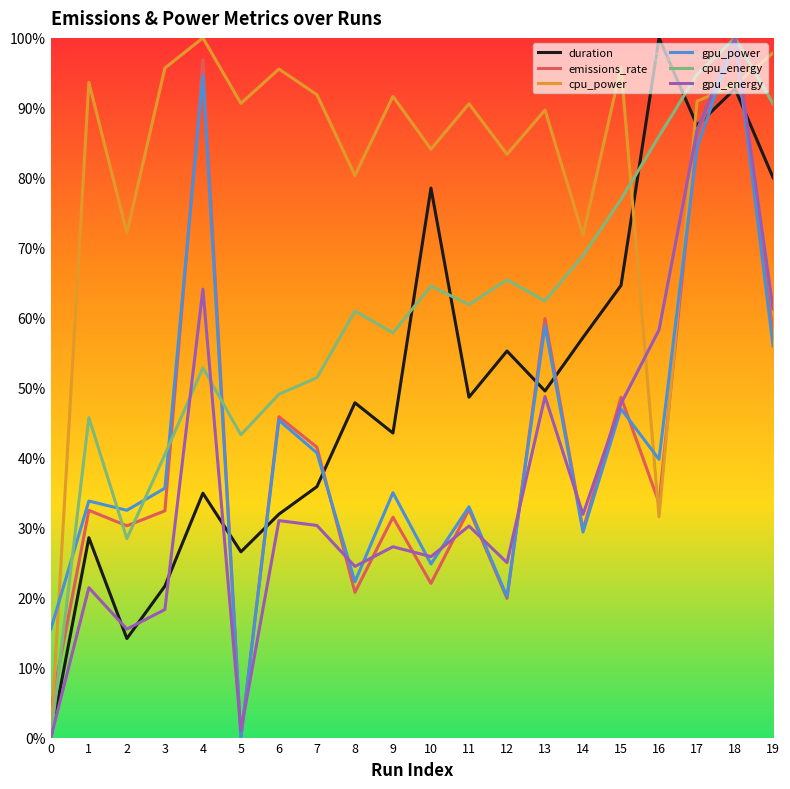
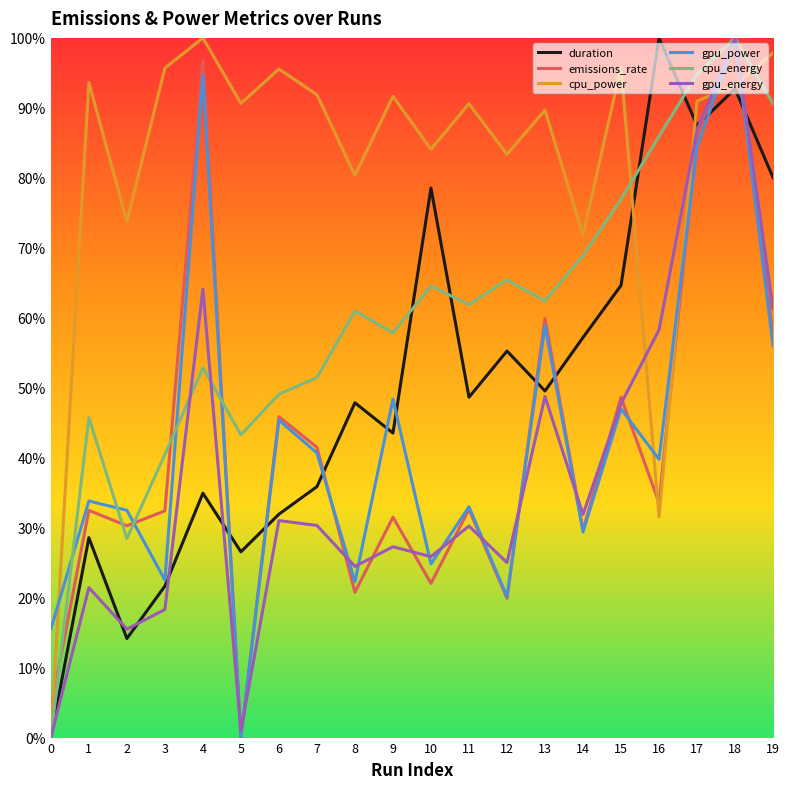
cpu_power, 2: 72% -> 74%
gpu_power, 3: 36% -> 23%
gpu_power, 9: 35% -> 48%
